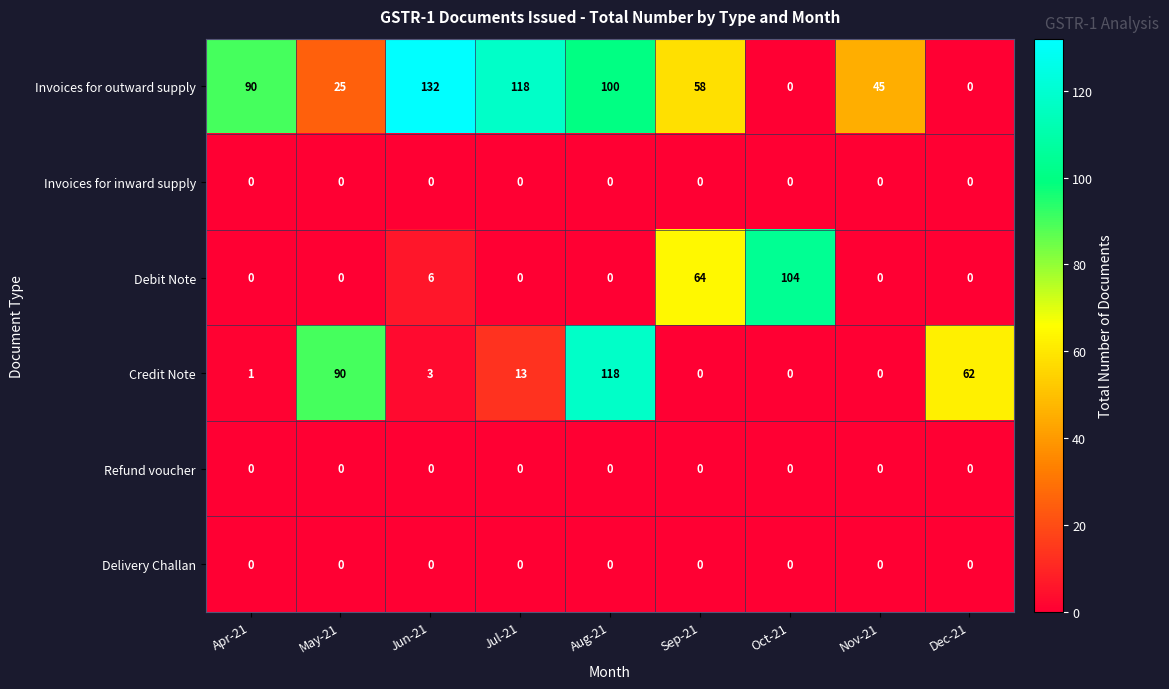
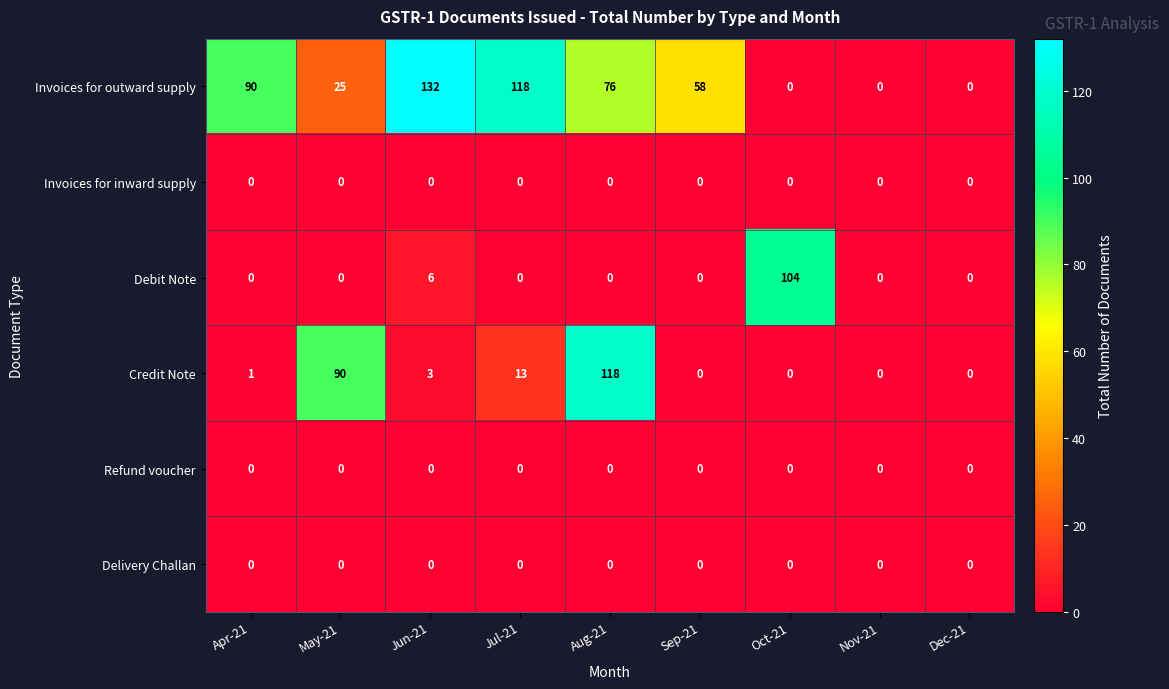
Invoices for outward supply, Aug-21: 100 -> 76
Invoices for outward supply, Nov-21: 45 -> 0
Debit Note, Sep-21: 64 -> 0
Credit Note, Dec-21: 62 -> 0
